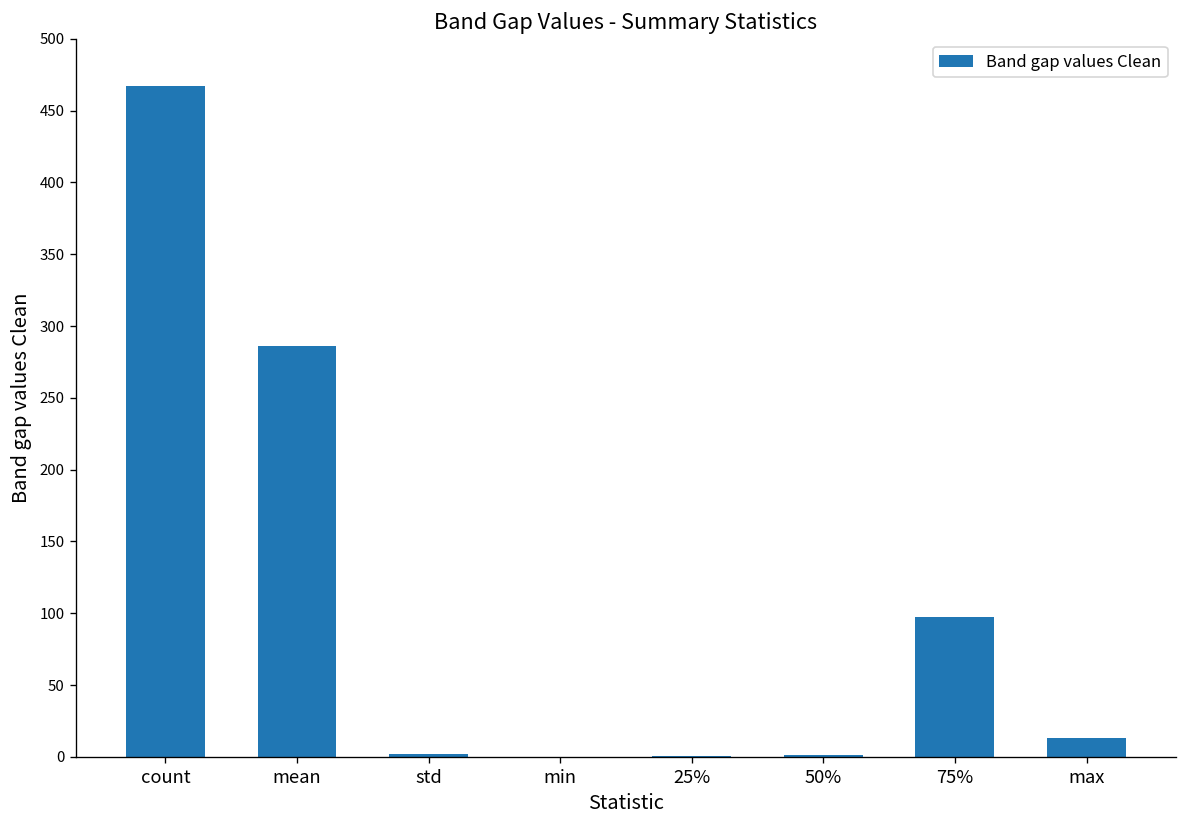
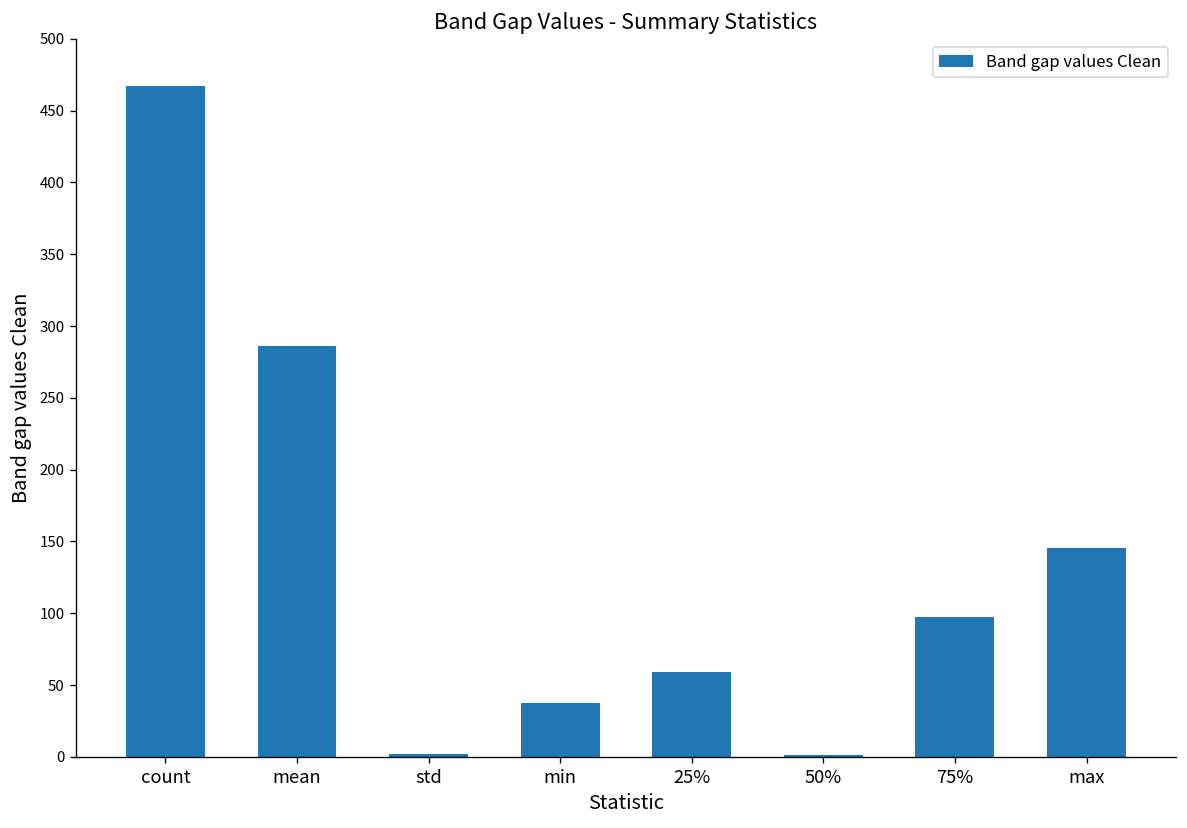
min: 0 -> 37
25%: 1 -> 59
max: 13 -> 145
